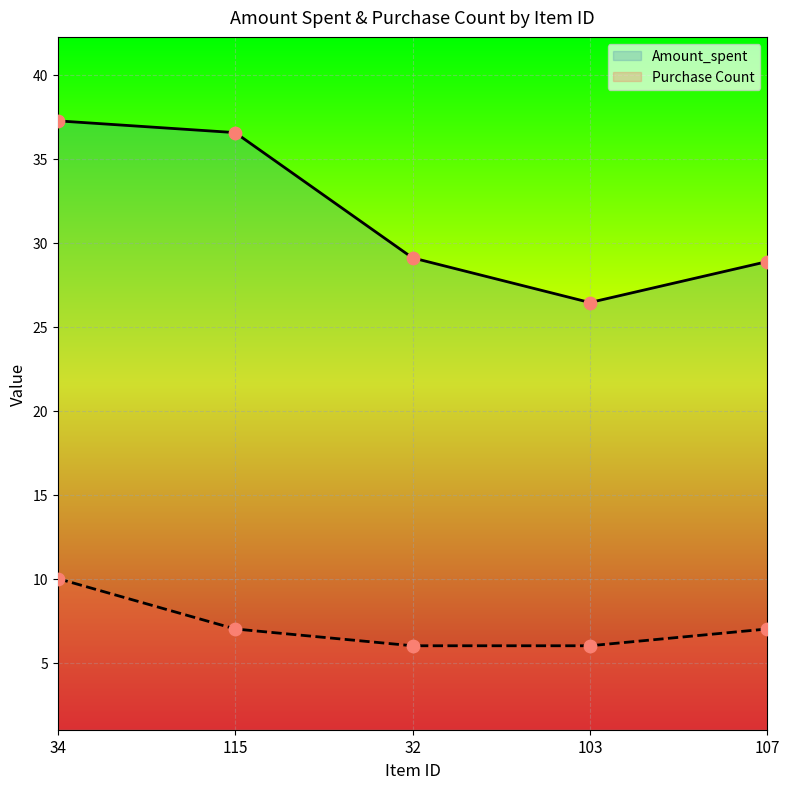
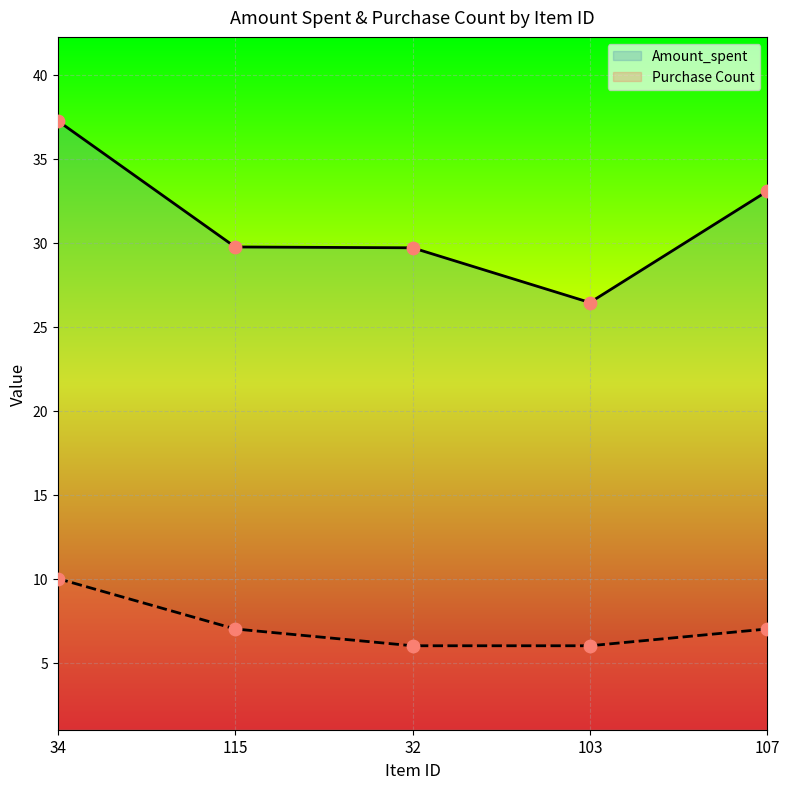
Amount_spent, 115: 36.6 -> 29.8
Amount_spent, 32: 29.1 -> 29.7
Amount_spent, 107: 28.9 -> 33.1
